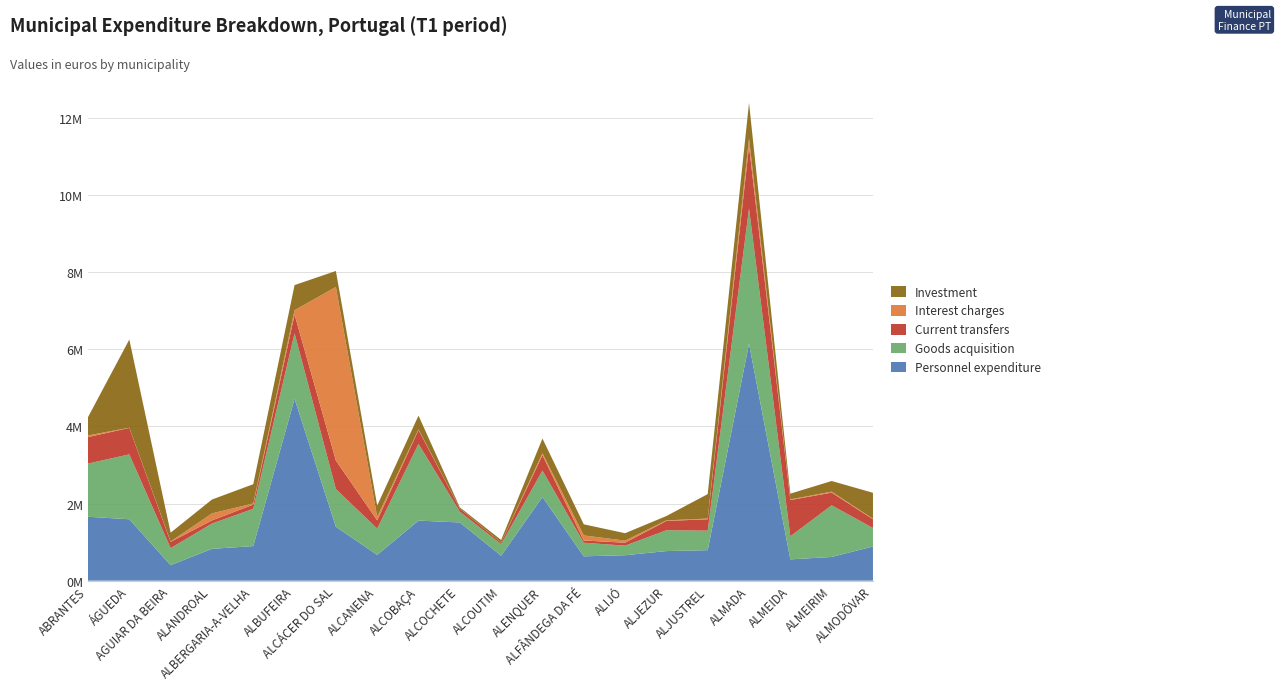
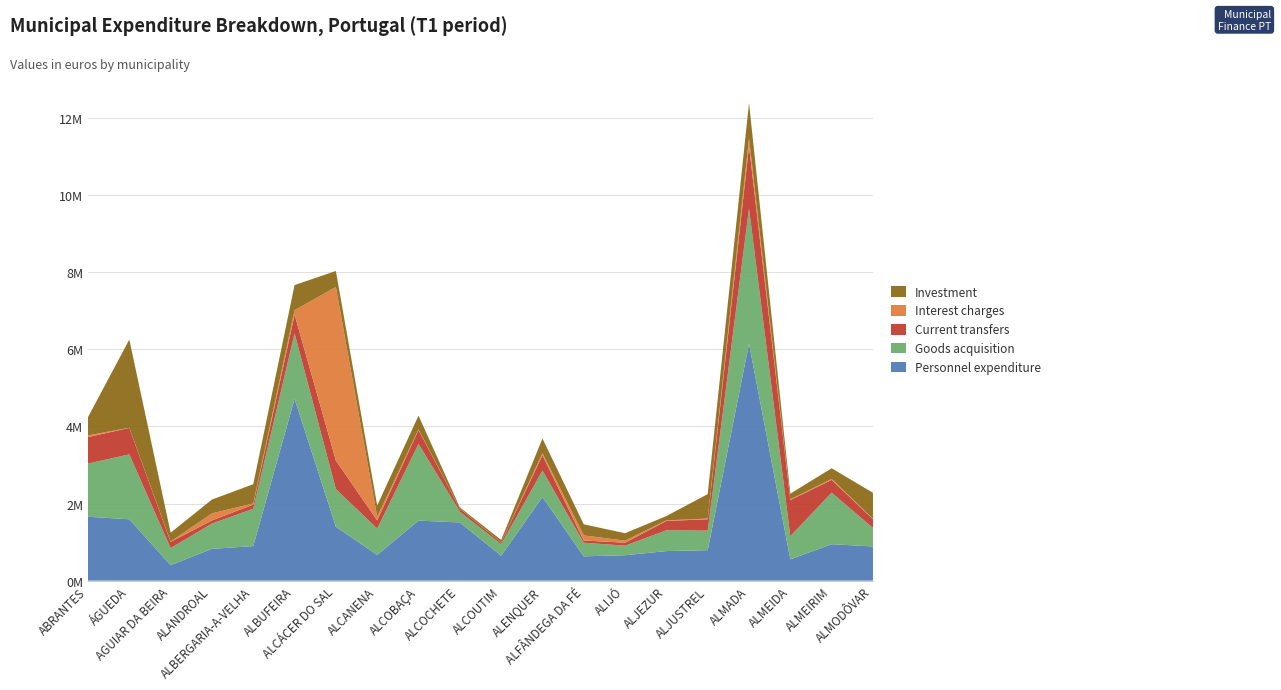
Personnel expenditure, ALMEIRIM: 600000 -> 900000
